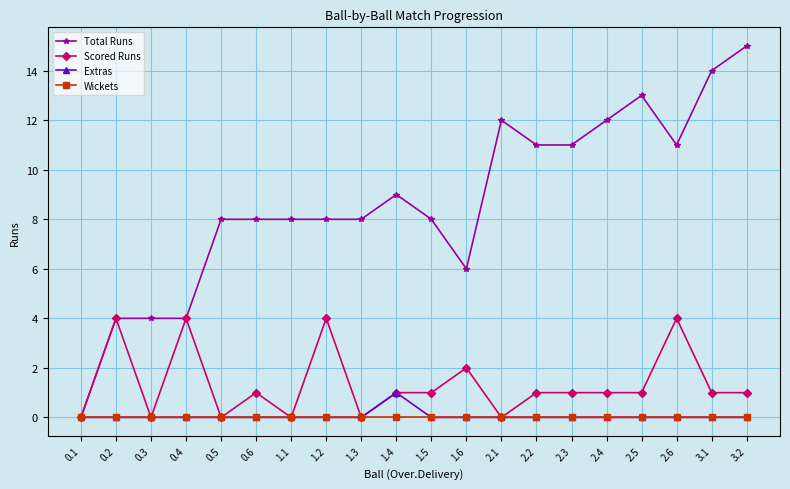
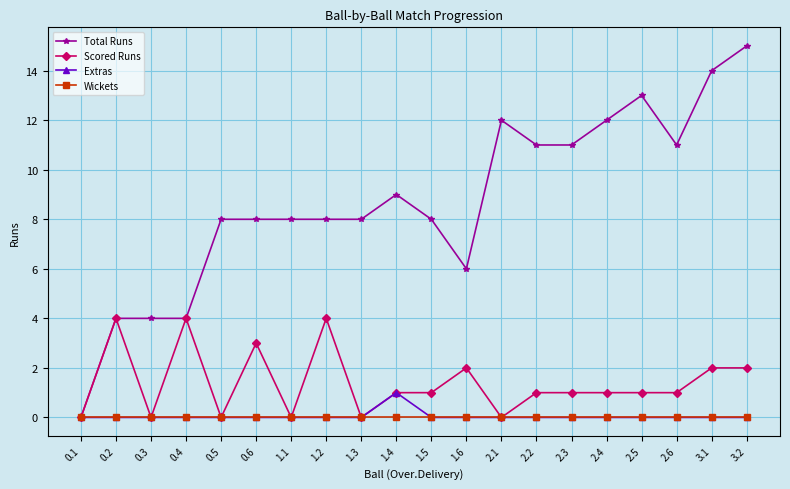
Scored Runs, 0.6: 1 -> 3
Scored Runs, 2.6: 4 -> 1
Scored Runs, 3.1: 1 -> 2
Scored Runs, 3.2: 1 -> 2
